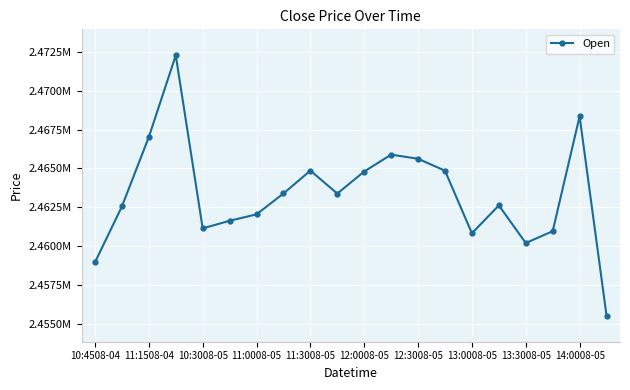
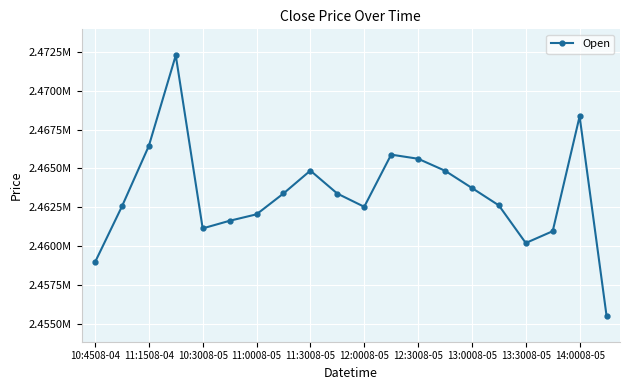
11:1508-04: 2467000 -> 2466500
12:0008-05: 2464800 -> 2462500
13:0008-05: 2460800 -> 2463700
